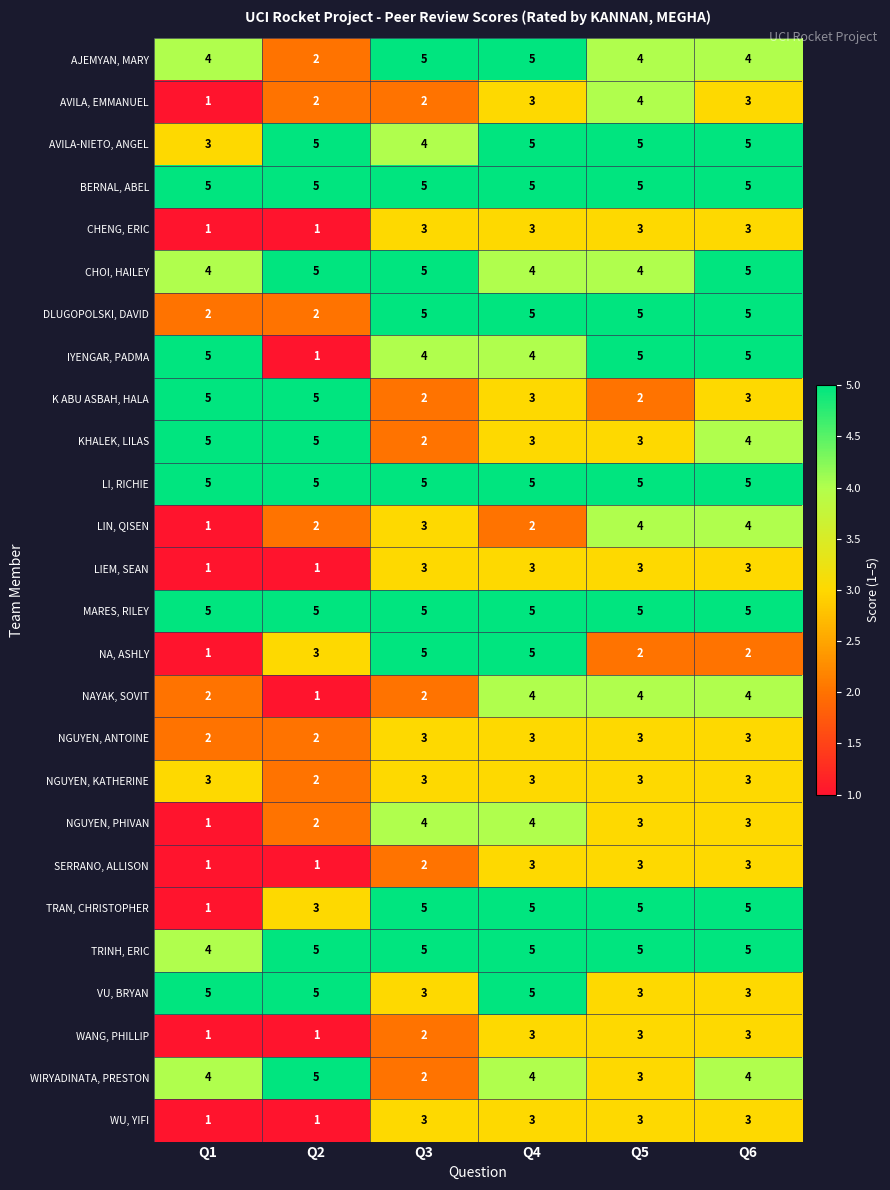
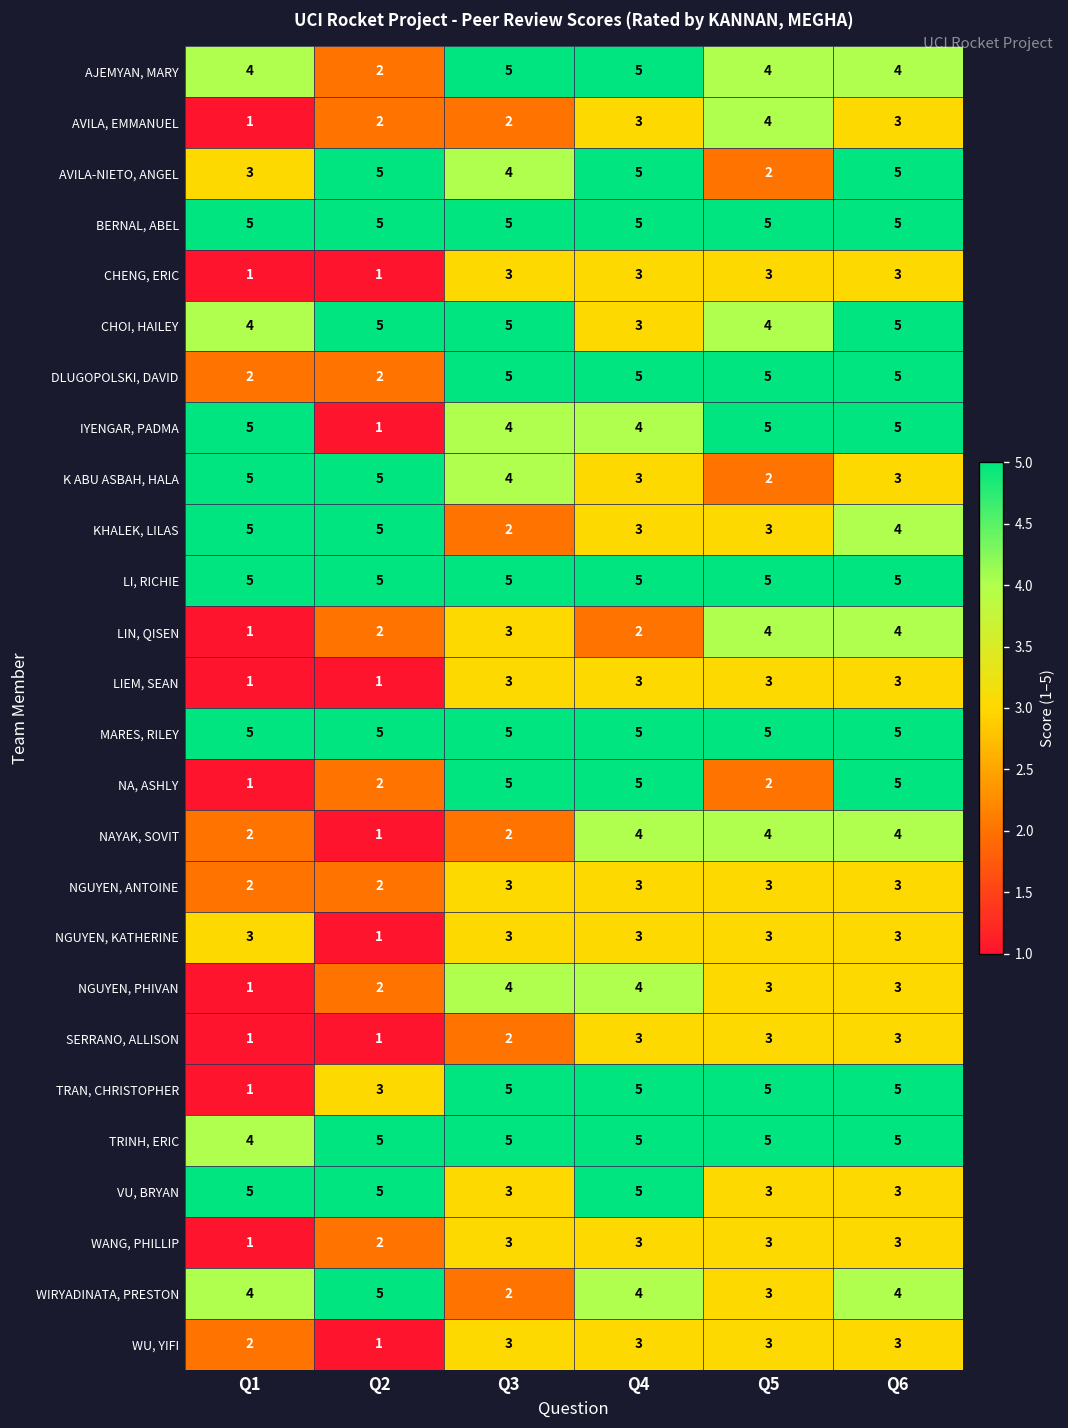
AVILA-NIETO, ANGEL, Q5: 5 -> 2
CHOI, HAILEY, Q4: 4 -> 3
K ABU ASBAH, HALA, Q3: 2 -> 4
NA, ASHLY, Q2: 3 -> 2
NA, ASHLY, Q6: 2 -> 5
NGUYEN, KATHERINE, Q2: 2 -> 1
WANG, PHILLIP, Q2: 1 -> 2
WANG, PHILLIP, Q3: 2 -> 3
WU, YIFI, Q1: 1 -> 2
